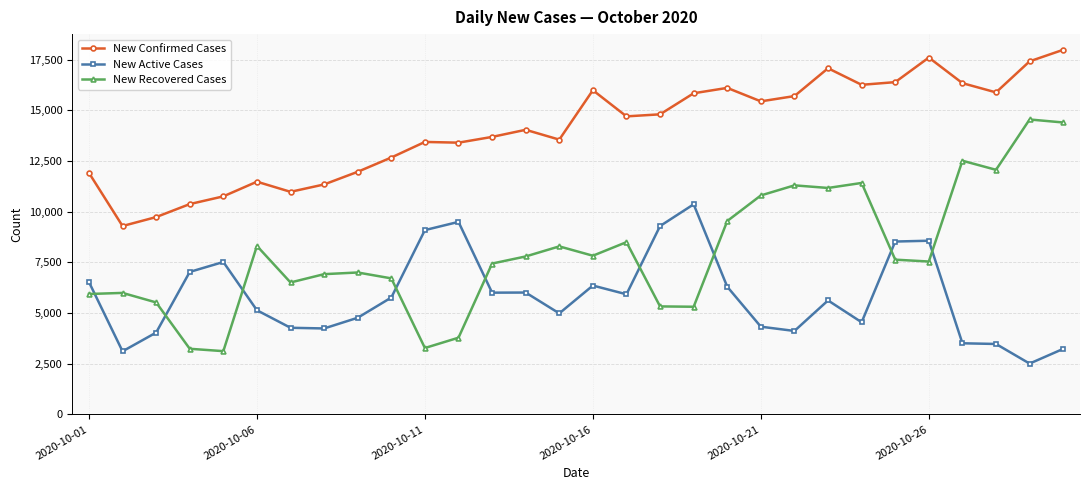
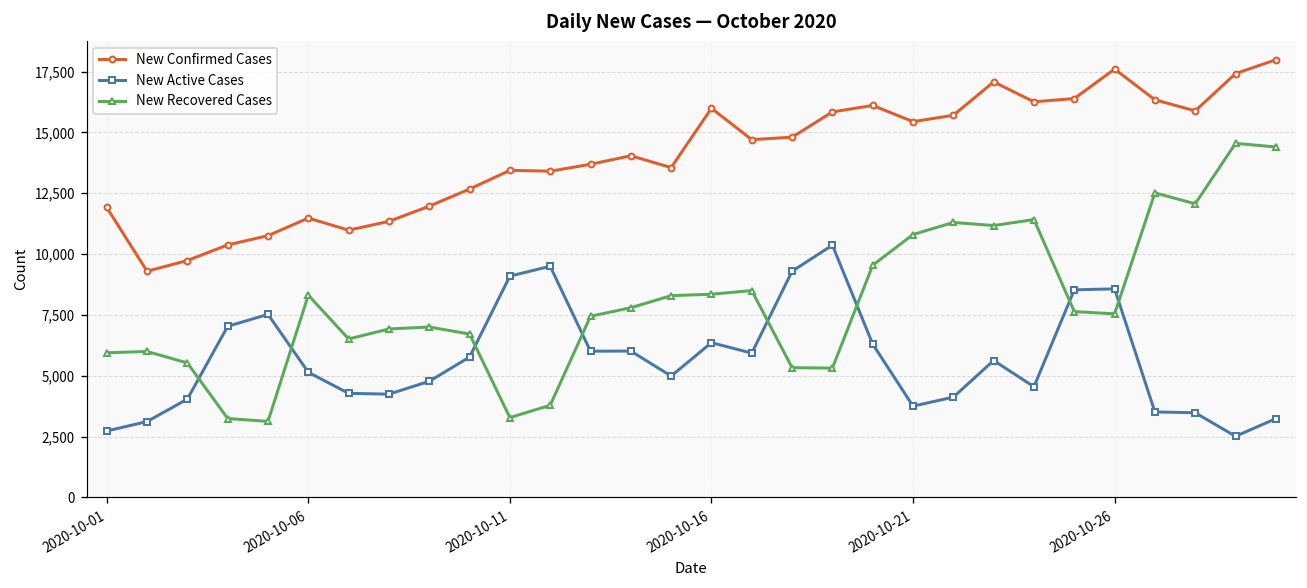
New Active Cases, 2020-10-01: 6,500 -> 2,700
New Recovered Cases, 2020-10-16: 7,800 -> 8,300
New Active Cases, 2020-10-21: 4,300 -> 3,700
